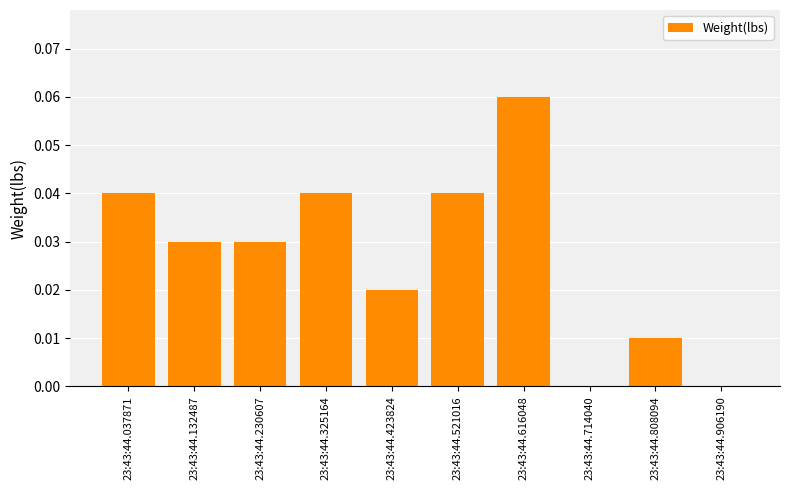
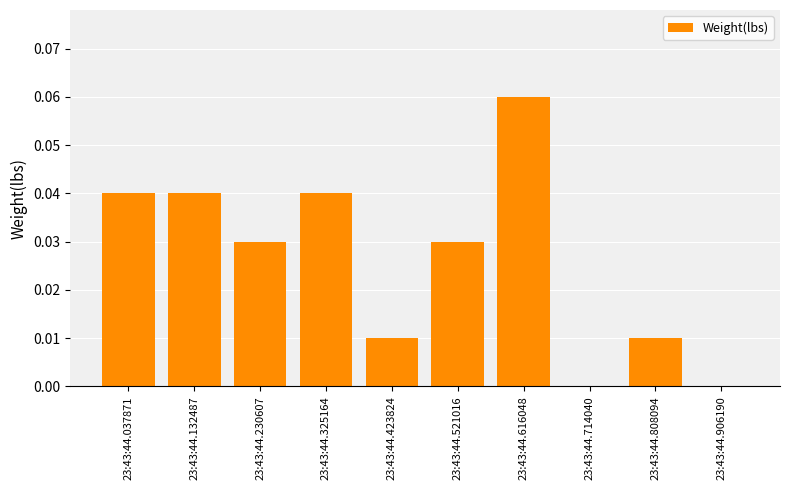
23:43:44.132487: 0.03 -> 0.04
23:43:44.423824: 0.02 -> 0.01
23:43:44.521016: 0.04 -> 0.03
